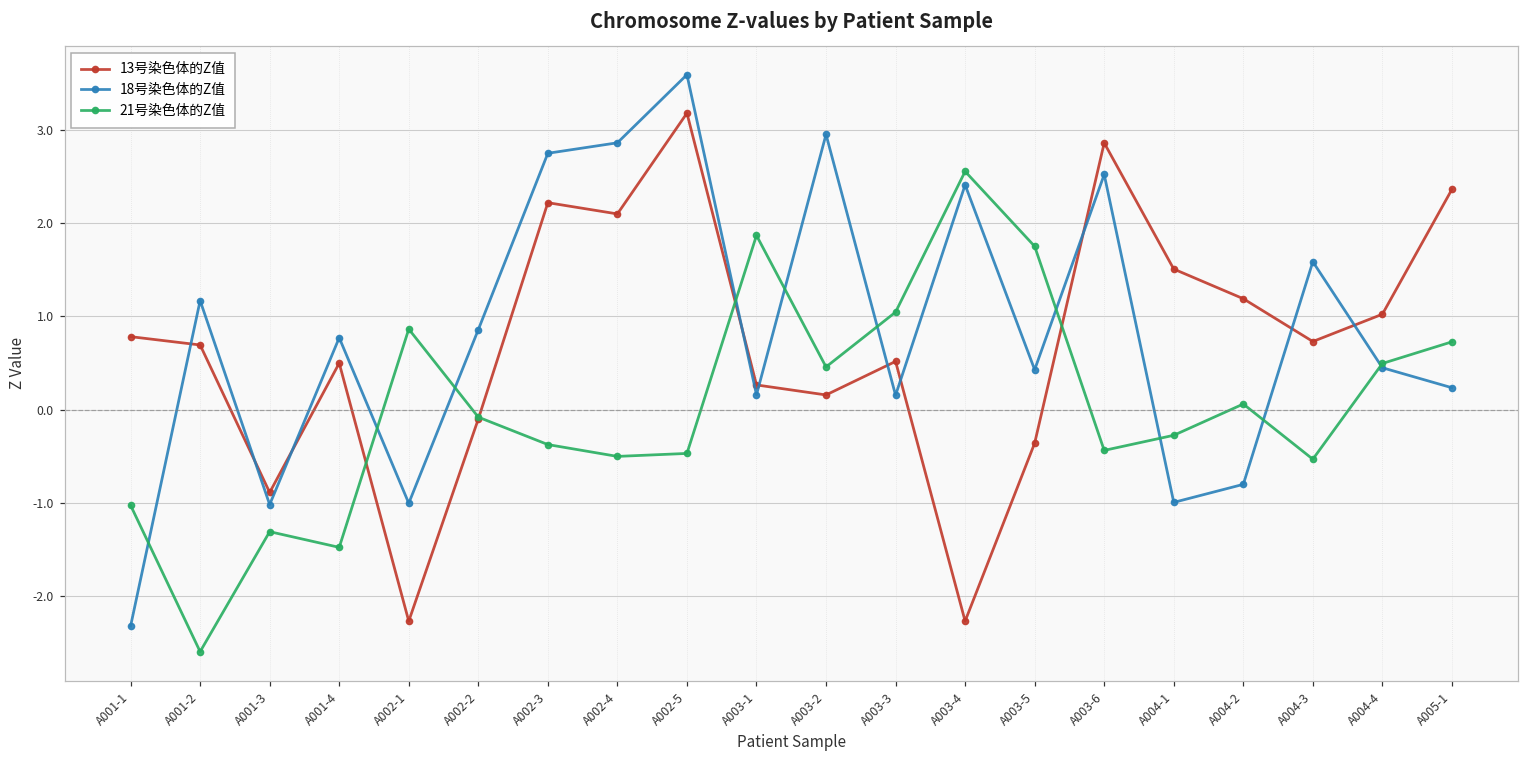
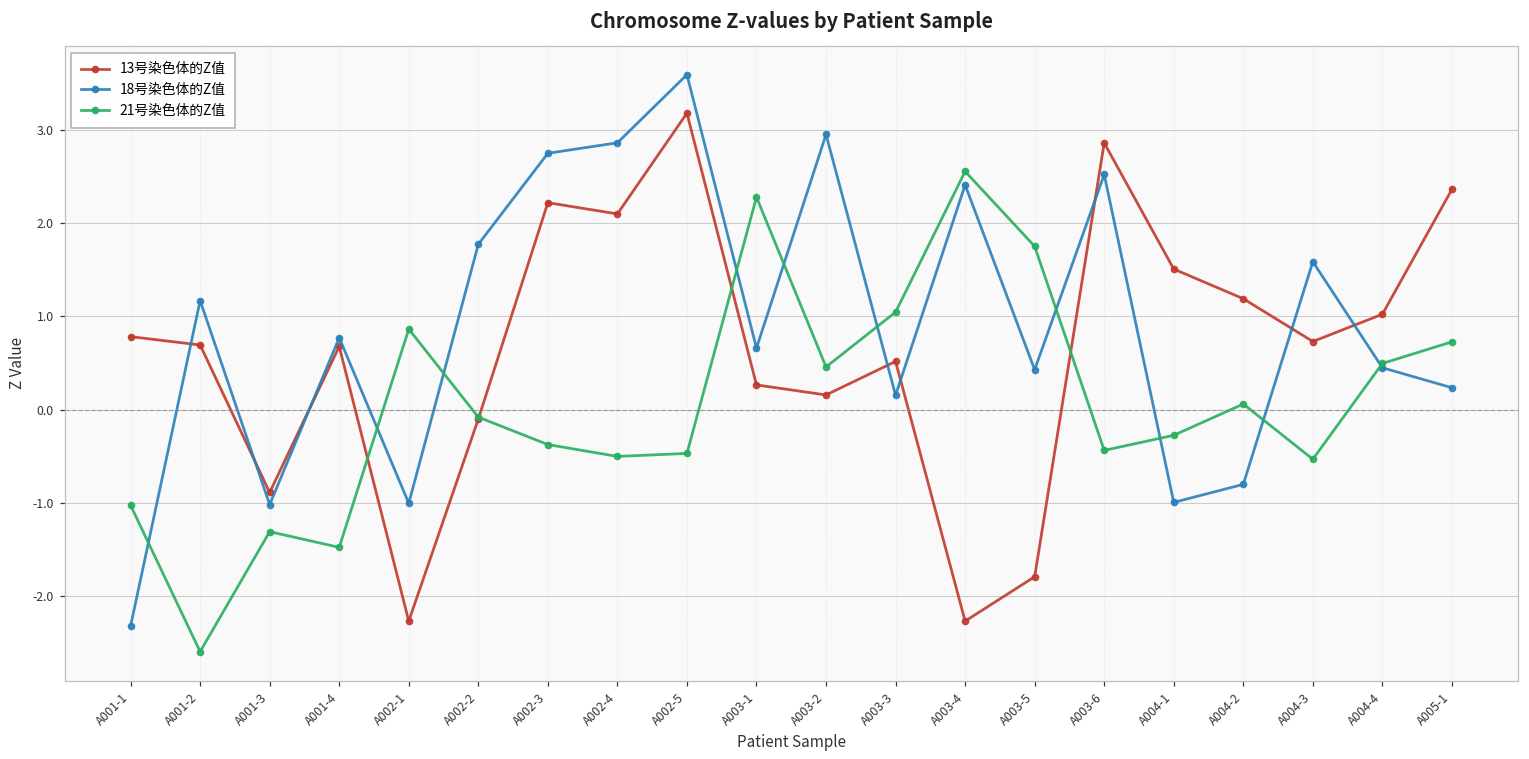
13号染色体的Z值, A001-4: 0.5 -> 0.7
18号染色体的Z值, A002-2: 0.9 -> 1.8
18号染色体的Z值, A003-1: 0.2 -> 0.7
21号染色体的Z值, A003-1: 1.9 -> 2.3
13号染色体的Z值, A003-5: -0.4 -> -1.8
